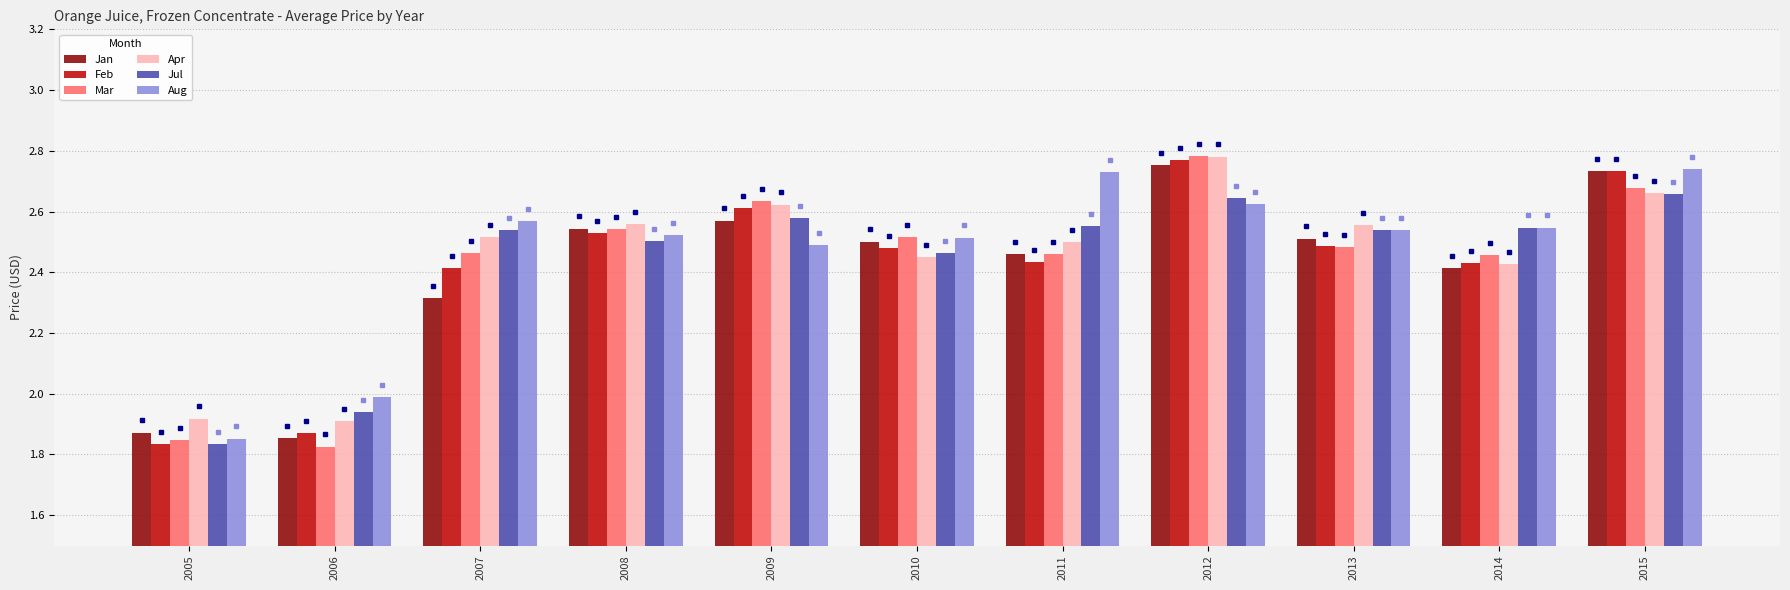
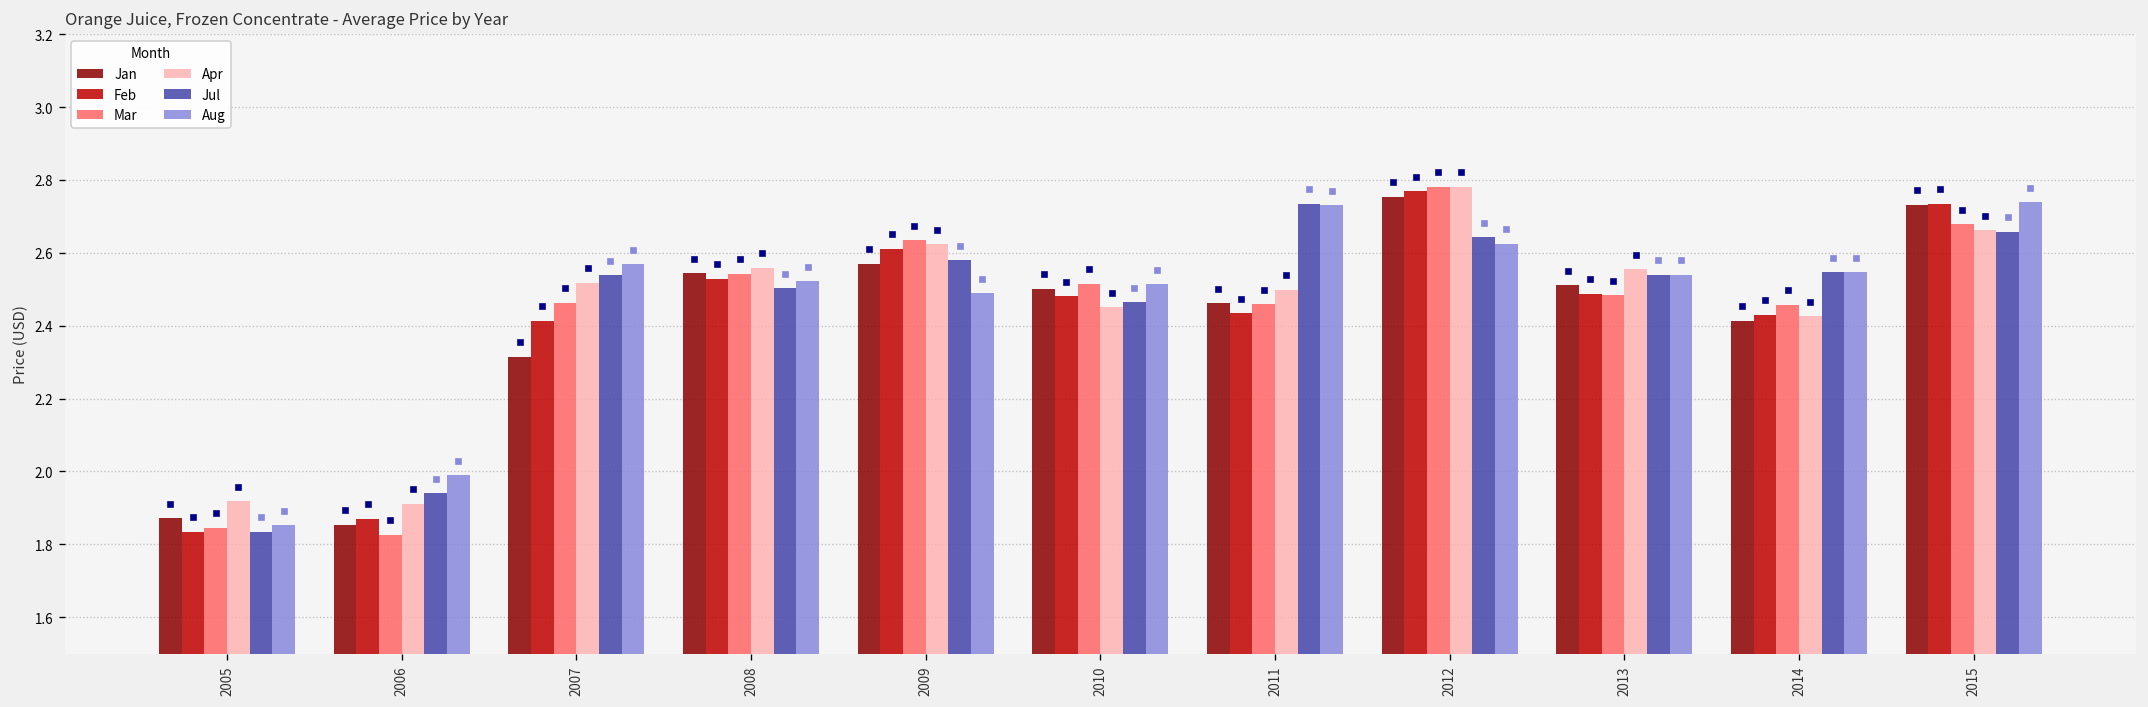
Jul, 2011: 2.55 -> 2.73
